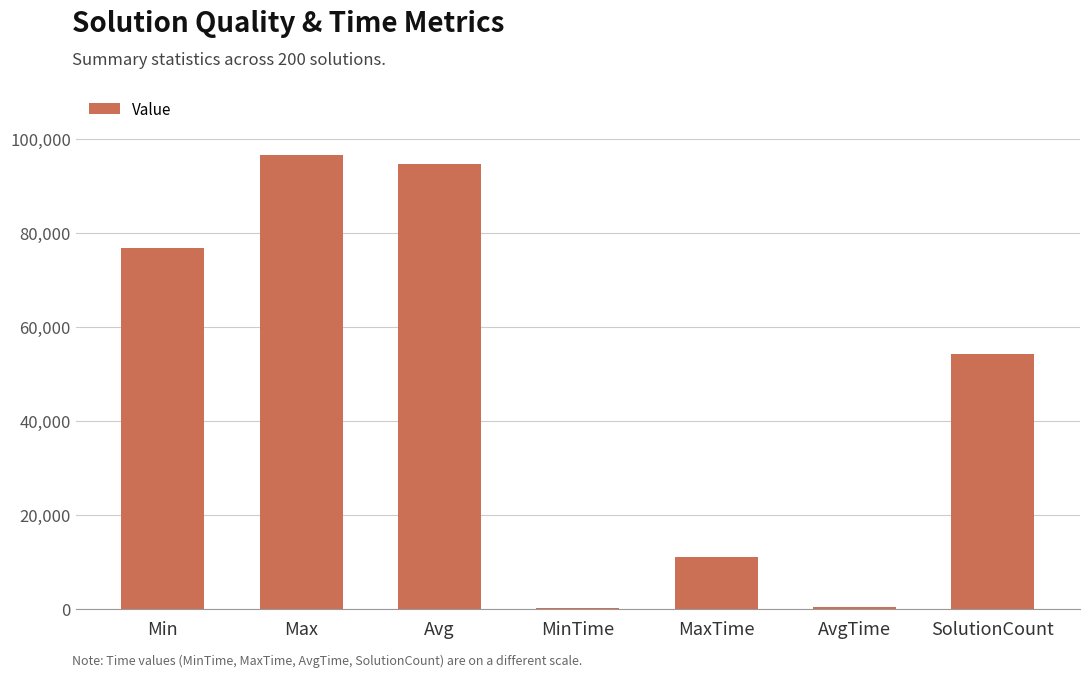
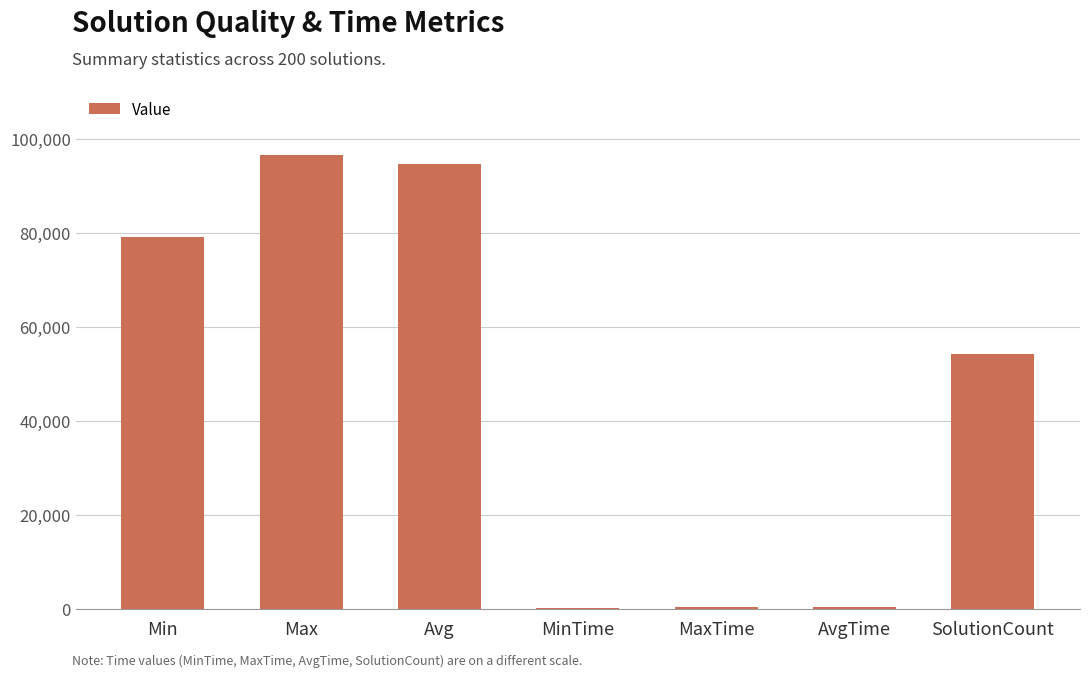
Min: 77,000 -> 79,000
MaxTime: 11,000 -> 0
